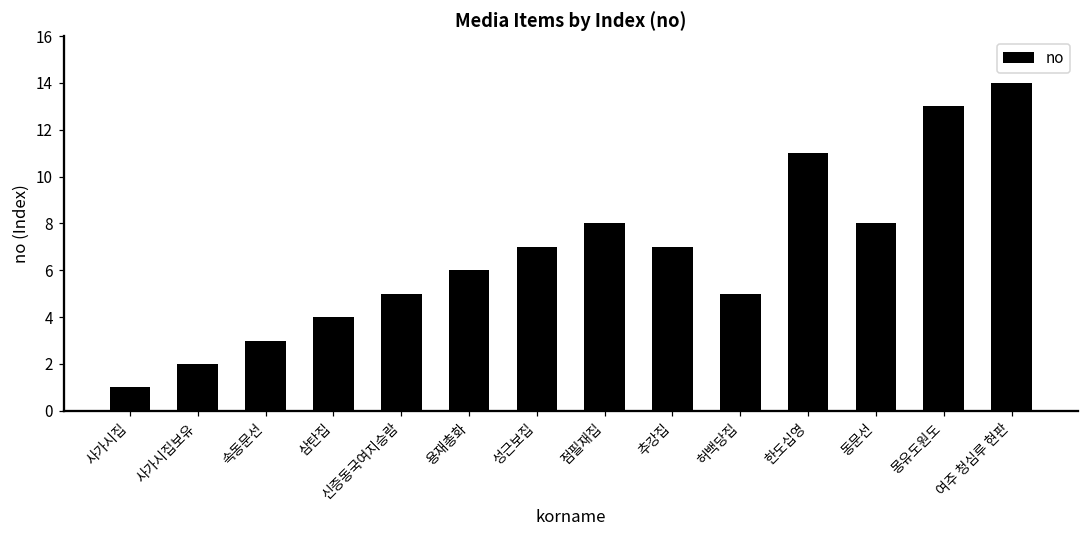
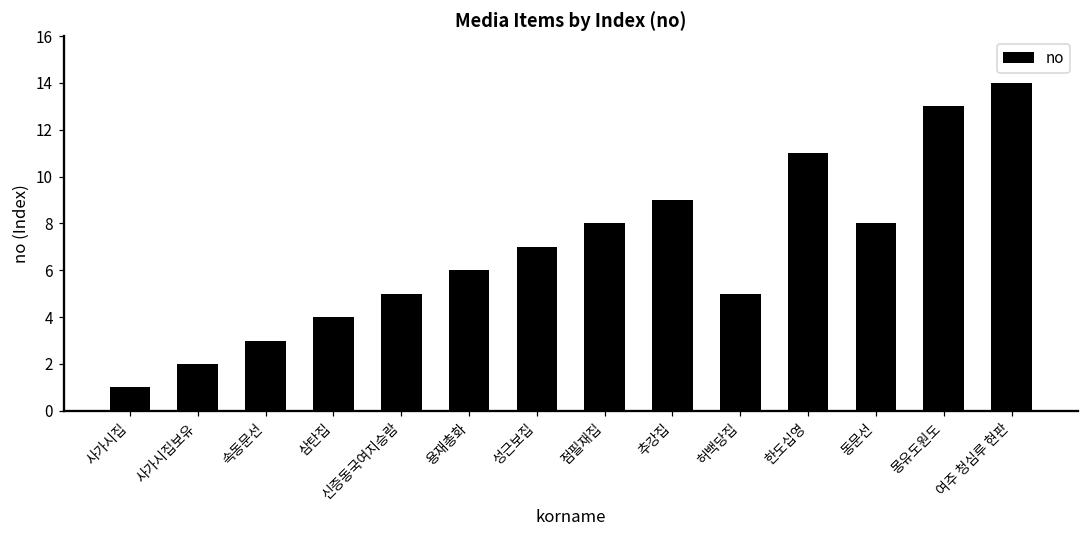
추강집: 7 -> 9
